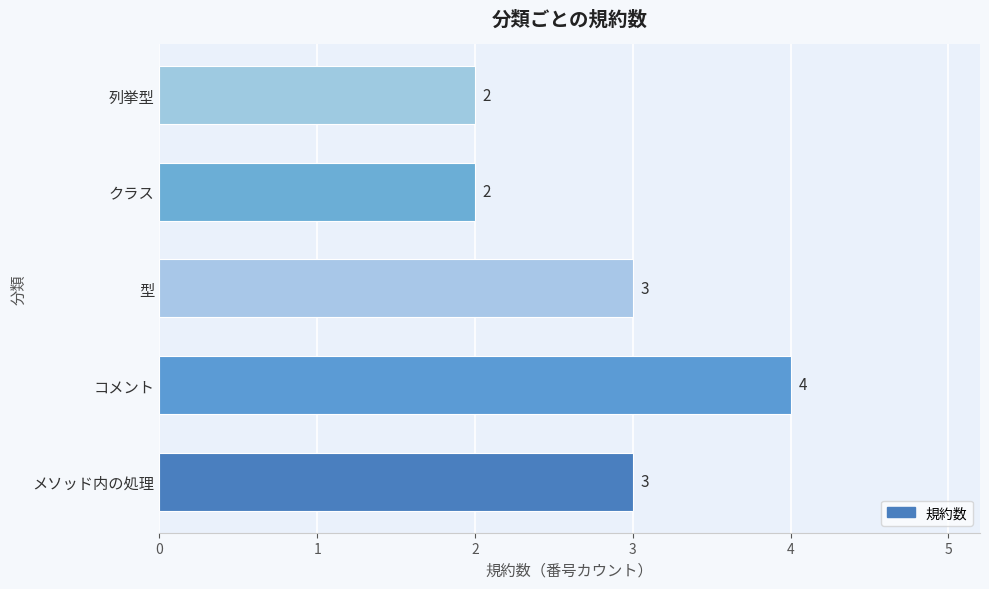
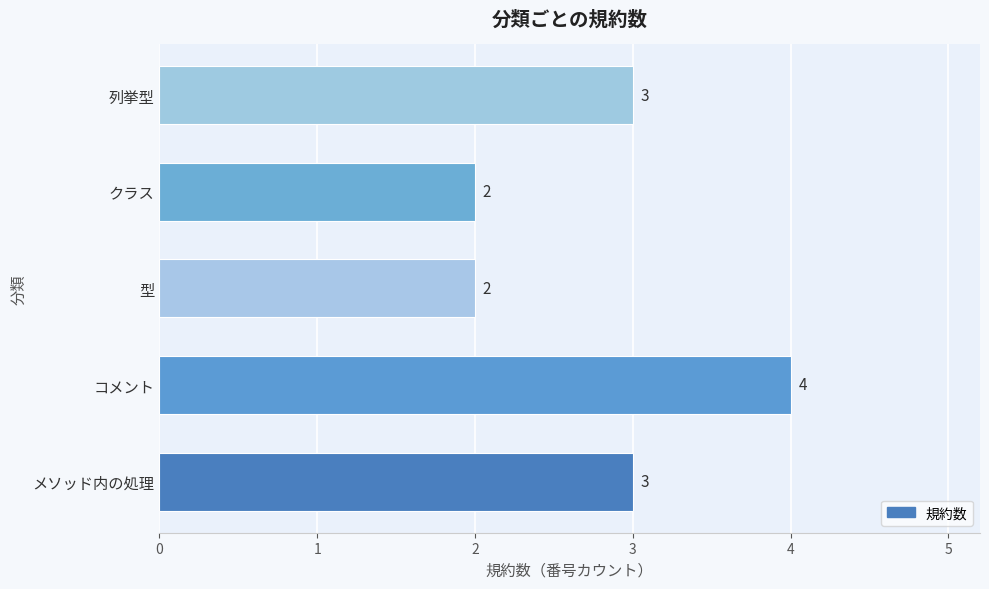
列挙型: 2 -> 3
型: 3 -> 2
